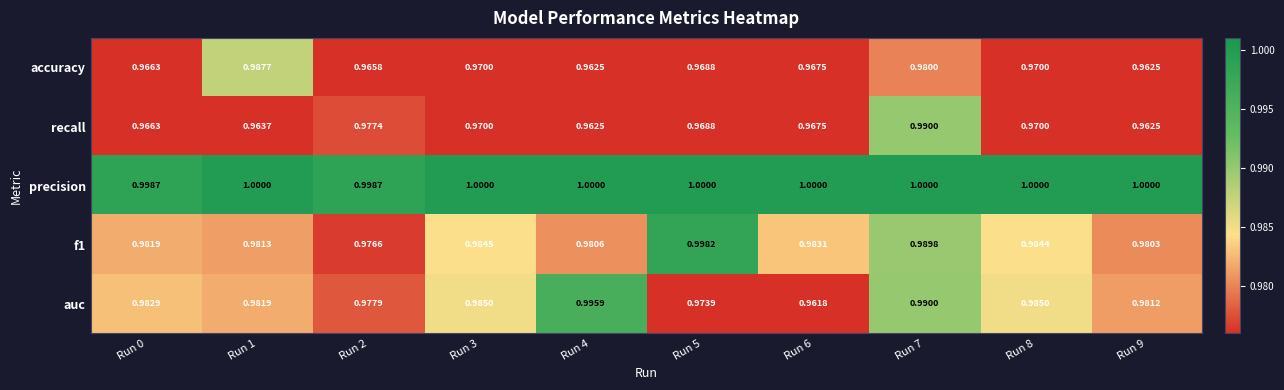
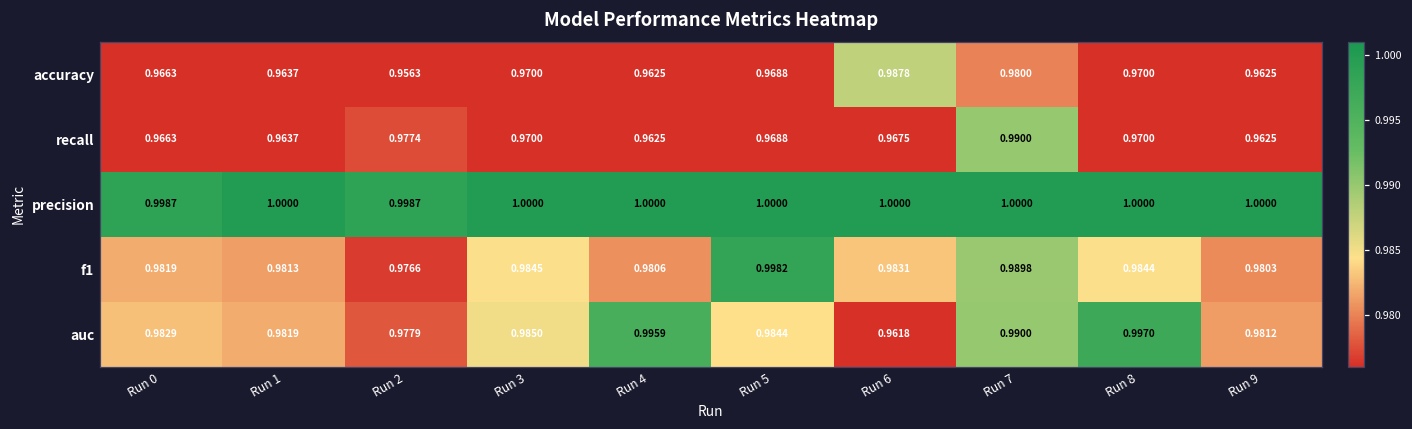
accuracy, Run 1: 0.9877 -> 0.9637
accuracy, Run 2: 0.9658 -> 0.9563
accuracy, Run 6: 0.9675 -> 0.9878
auc, Run 5: 0.9739 -> 0.9844
auc, Run 8: 0.9850 -> 0.9970
